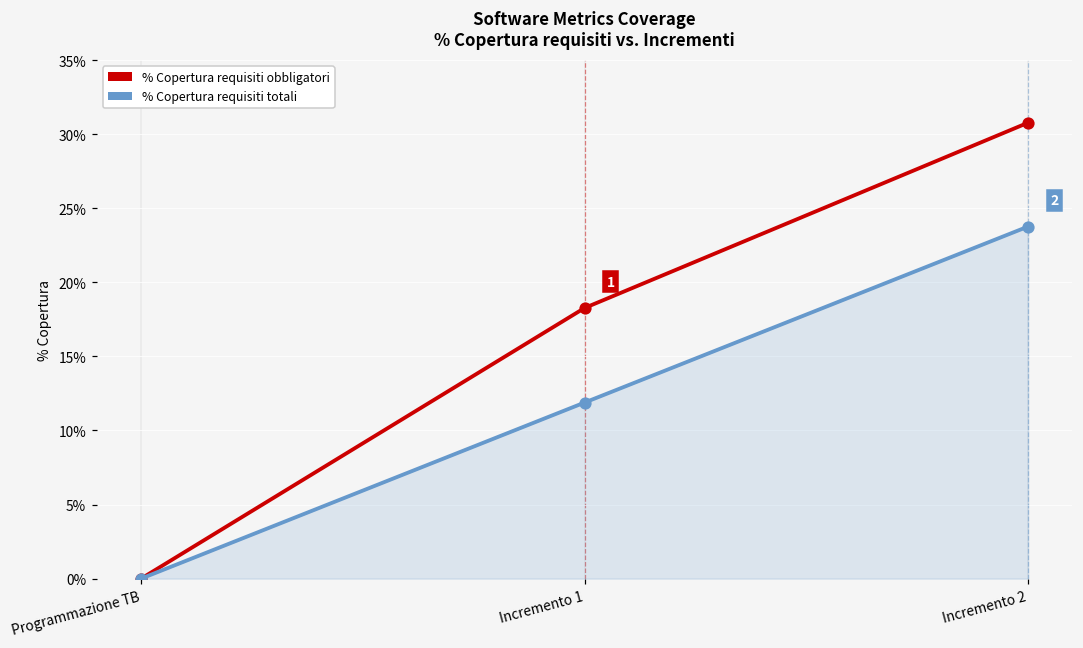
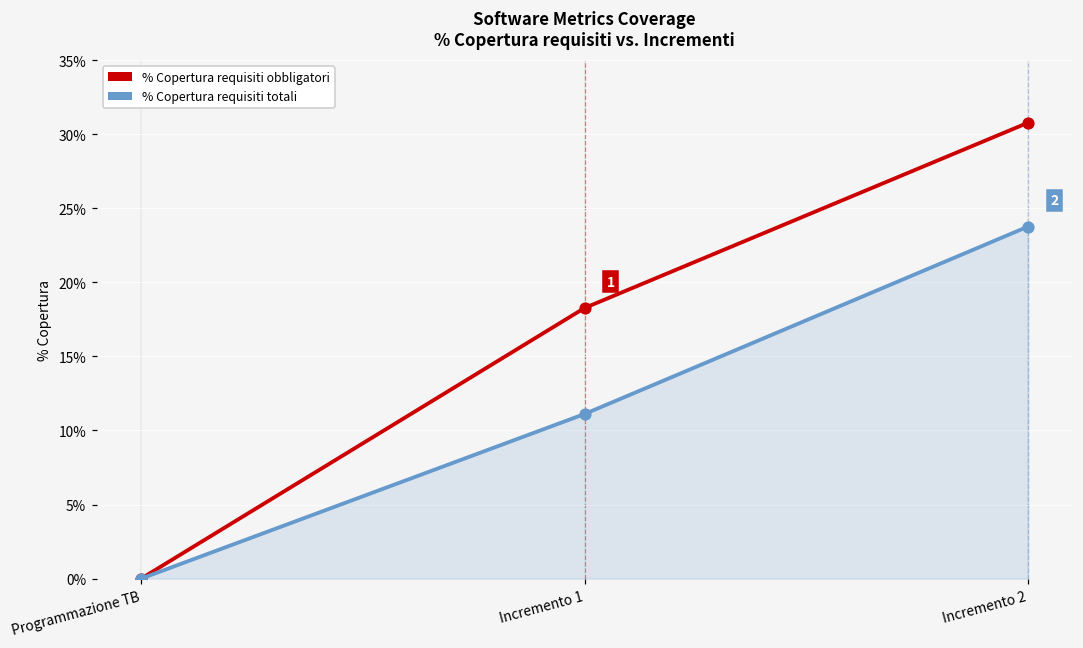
% Copertura requisiti totali, Incremento 1: 11.9% -> 11.1%
